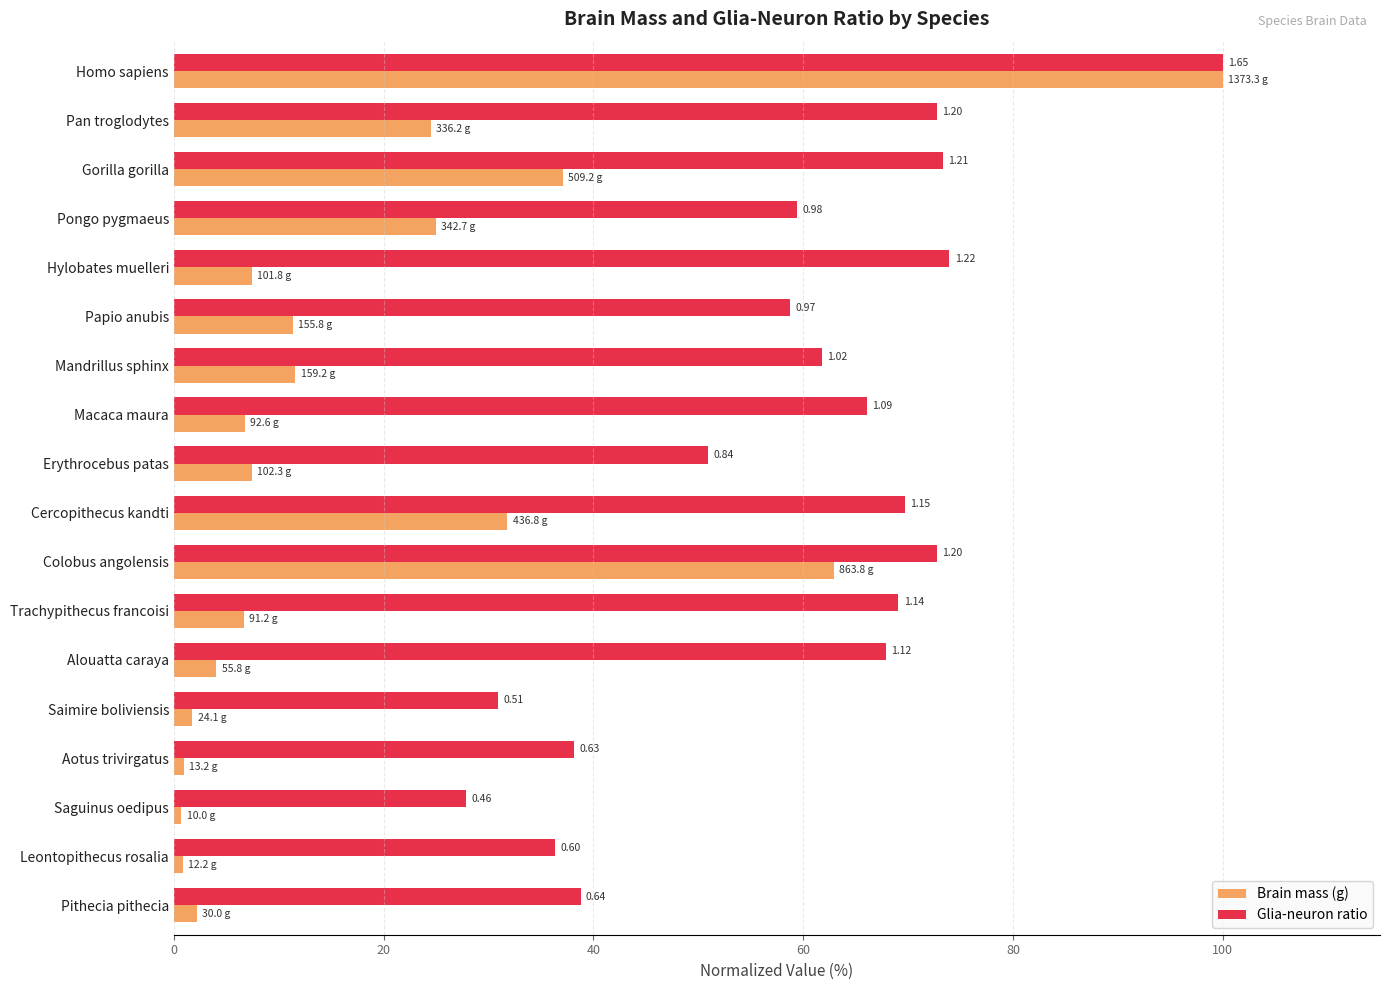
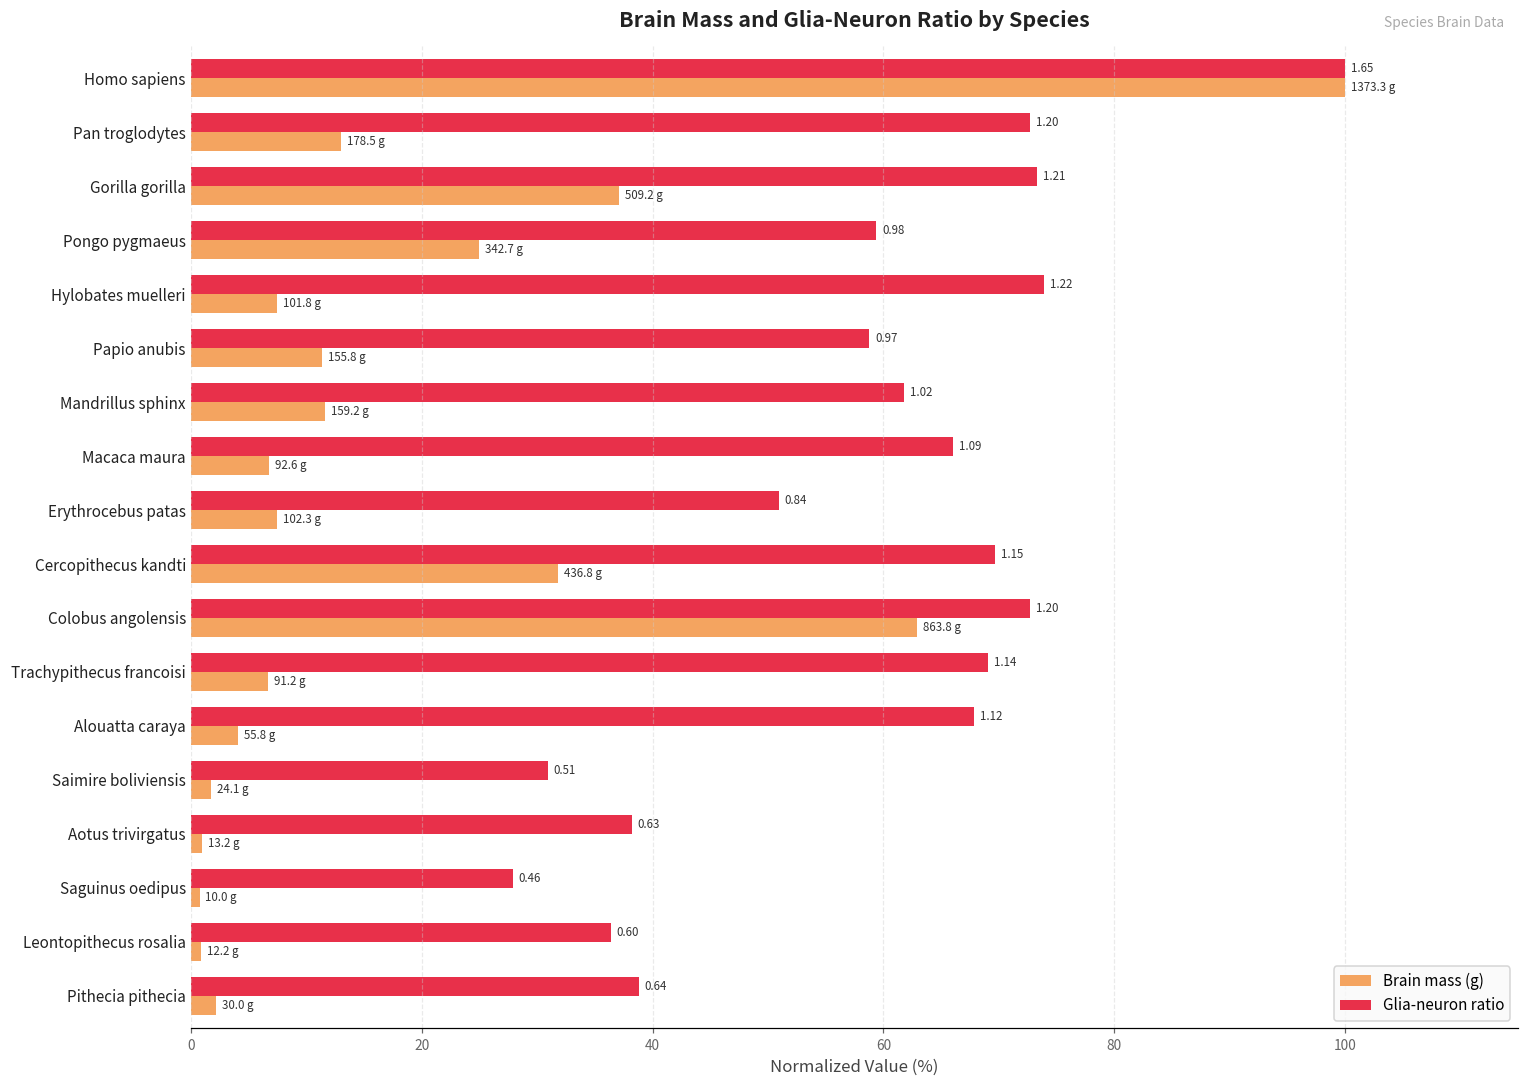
Brain mass (g), Pan troglodytes: 336.2 -> 178.5
